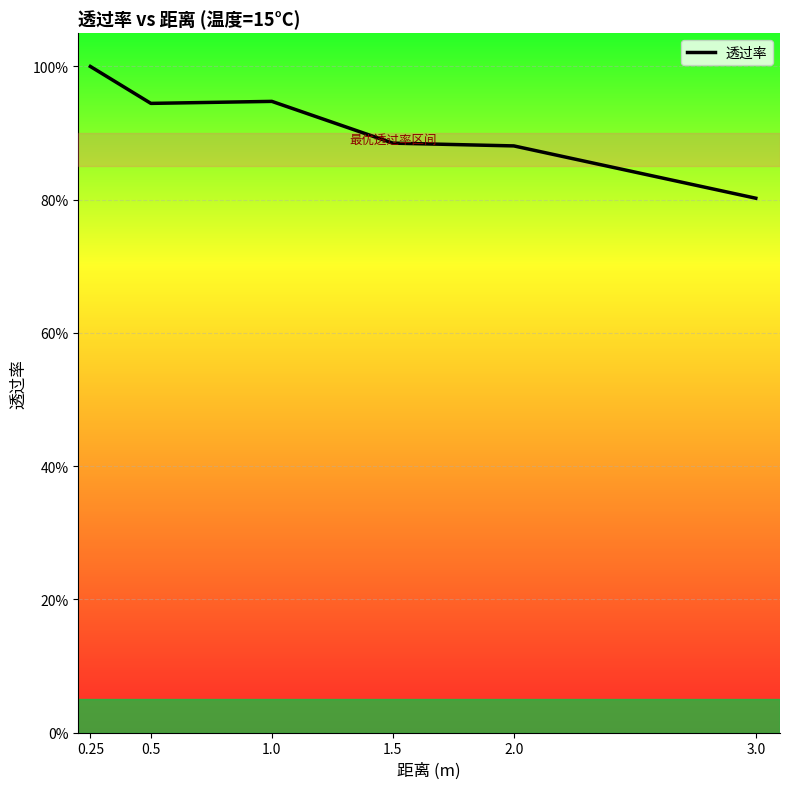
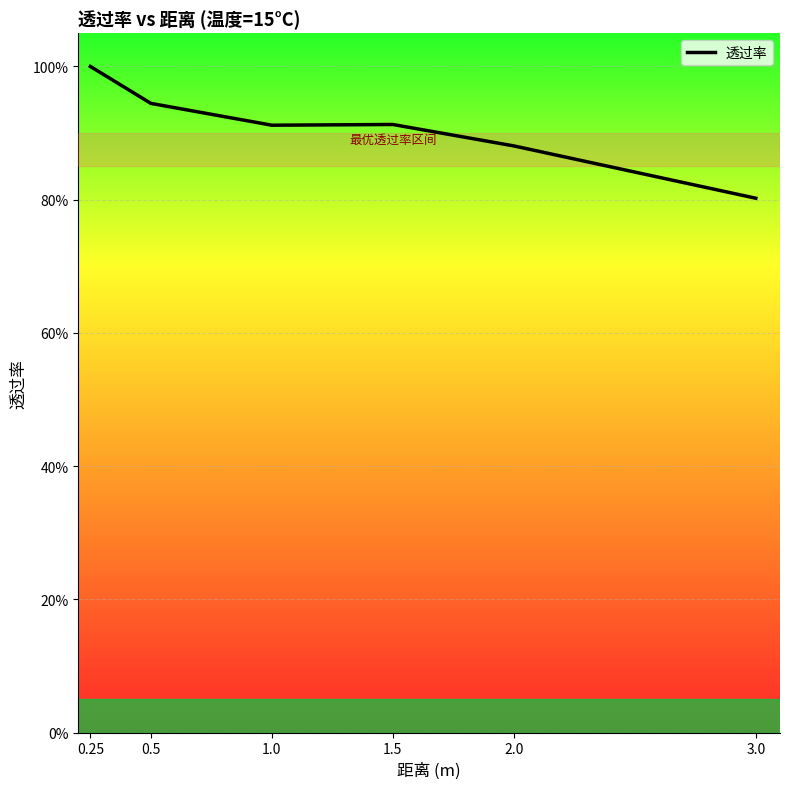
1.0: 95% -> 91%
1.5: 88% -> 91%
